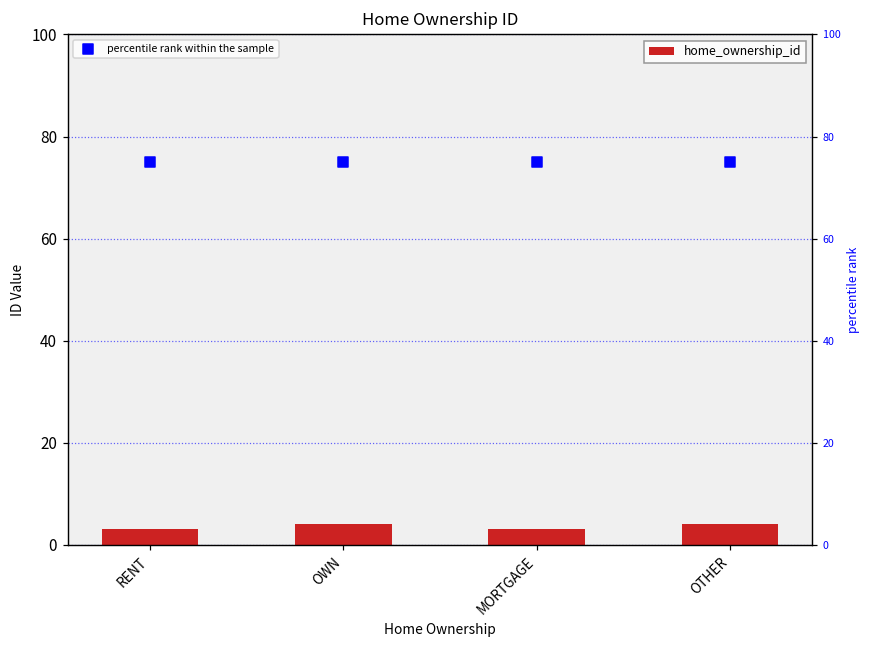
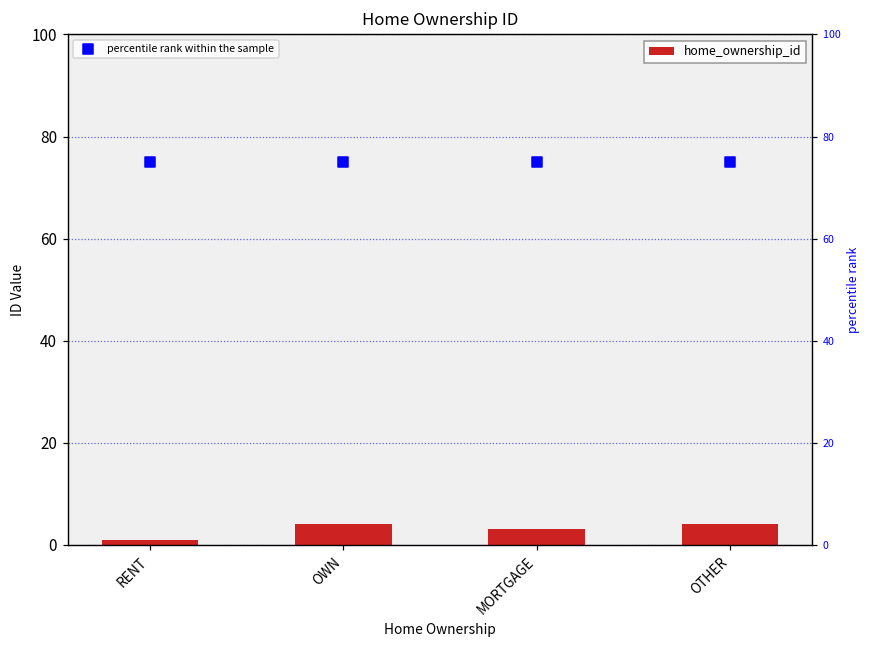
home_ownership_id, RENT: 3 -> 1
